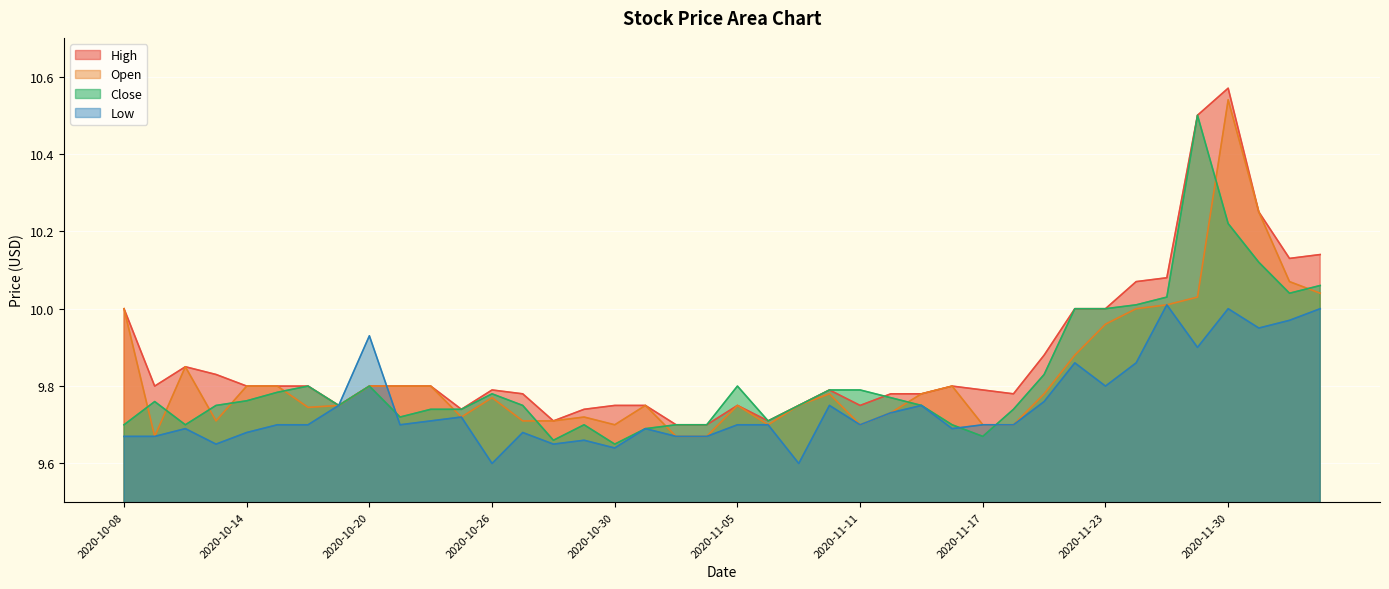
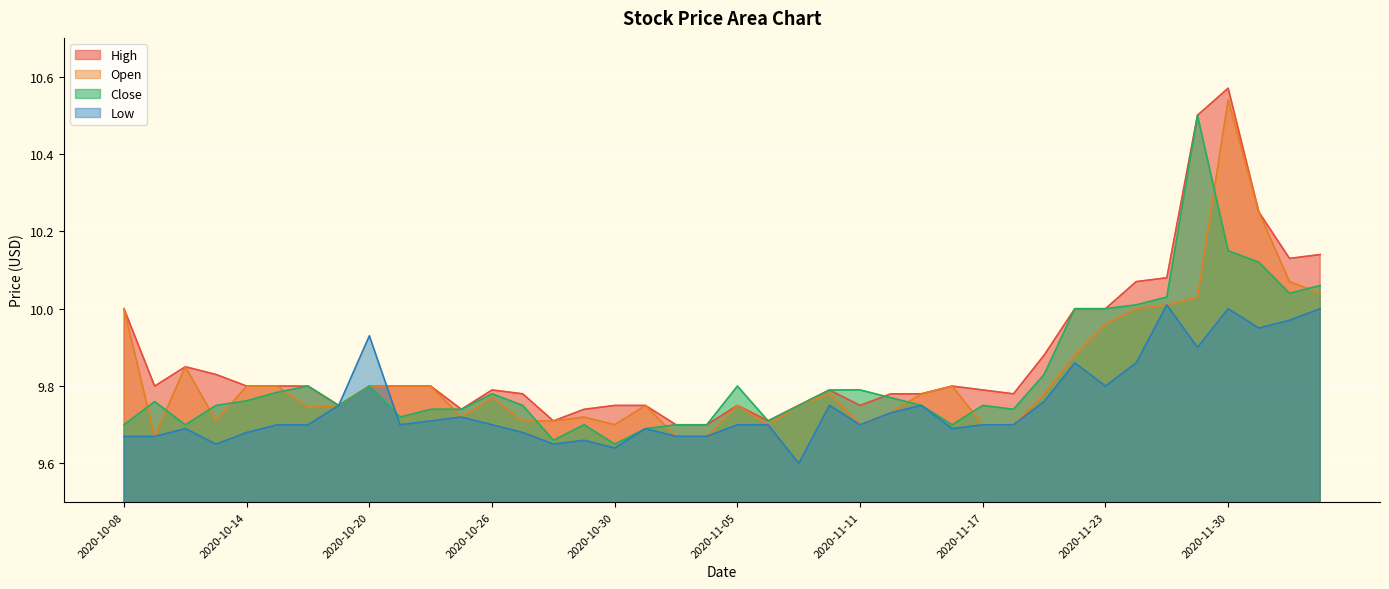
Low, 2020-10-26: 9.6 -> 9.7
Close, 2020-11-17: 9.67 -> 9.75
Close, 2020-11-30: 10.22 -> 10.15
